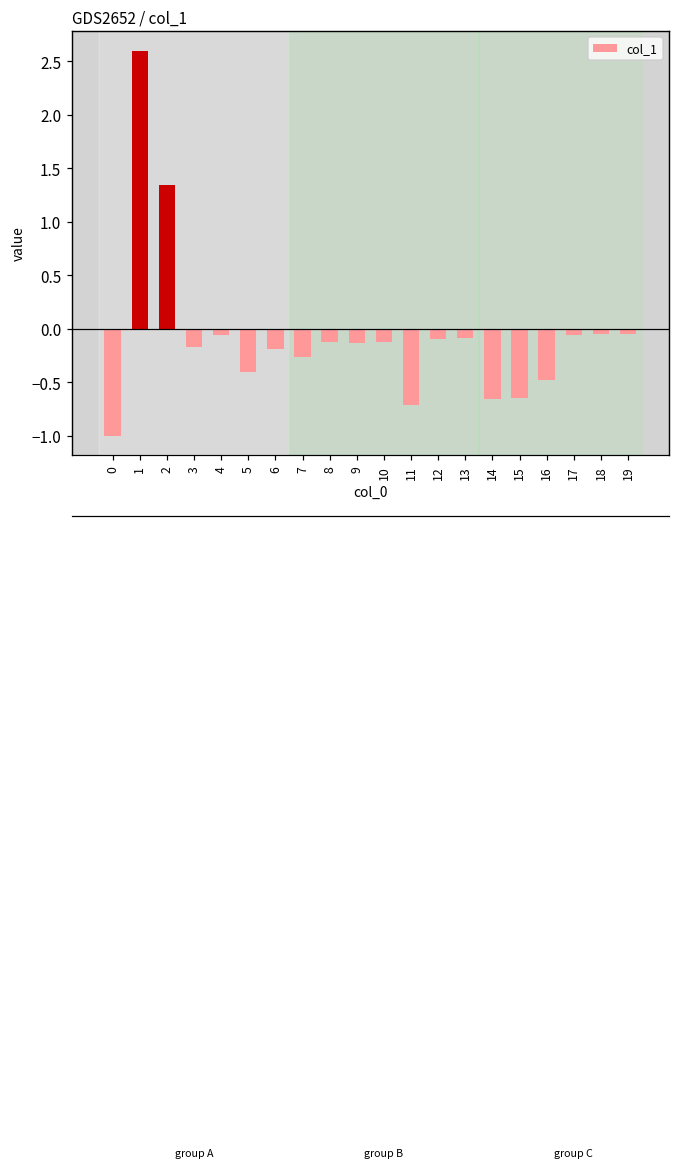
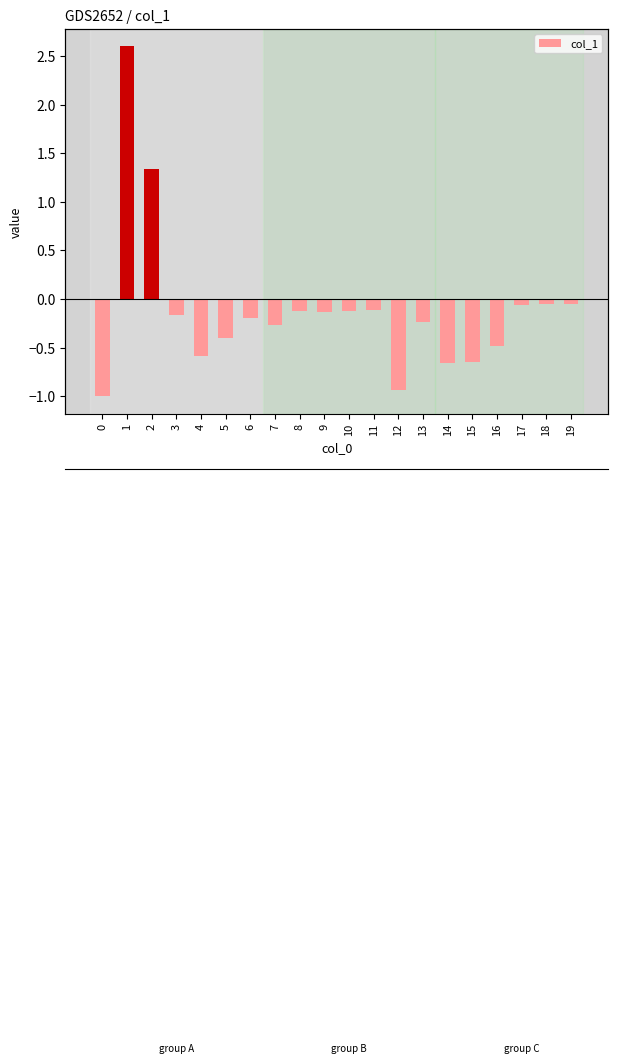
4: -0.1 -> -0.6
11: -0.7 -> -0.1
12: -0.1 -> -0.9
13: -0.1 -> -0.2
